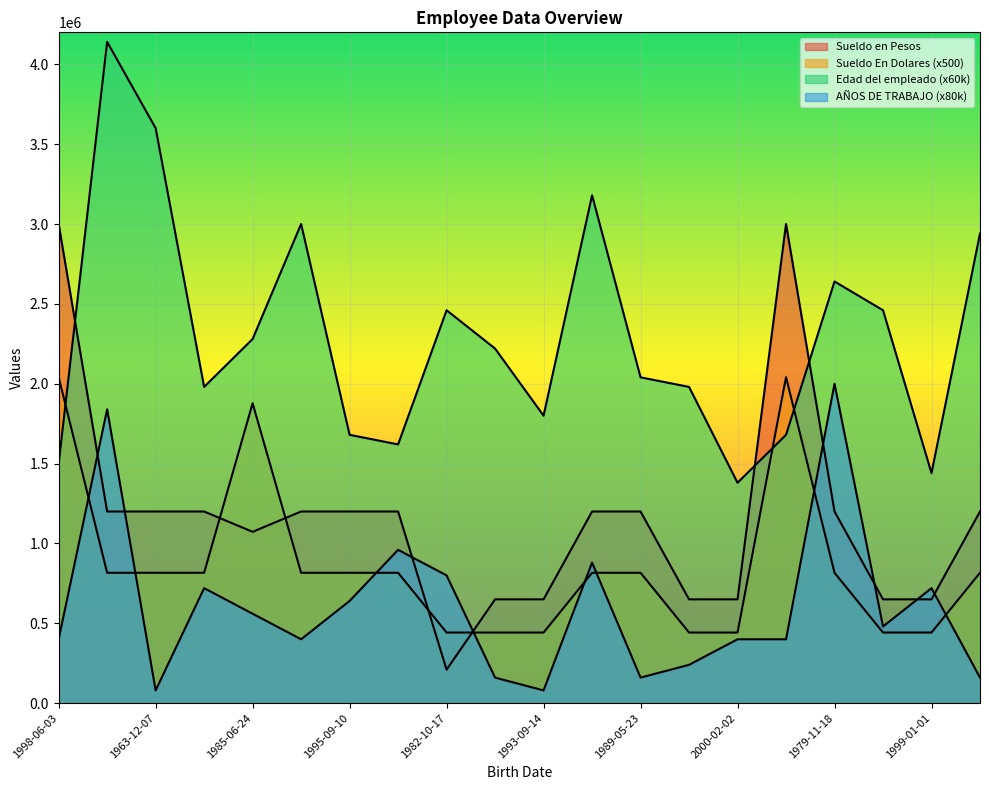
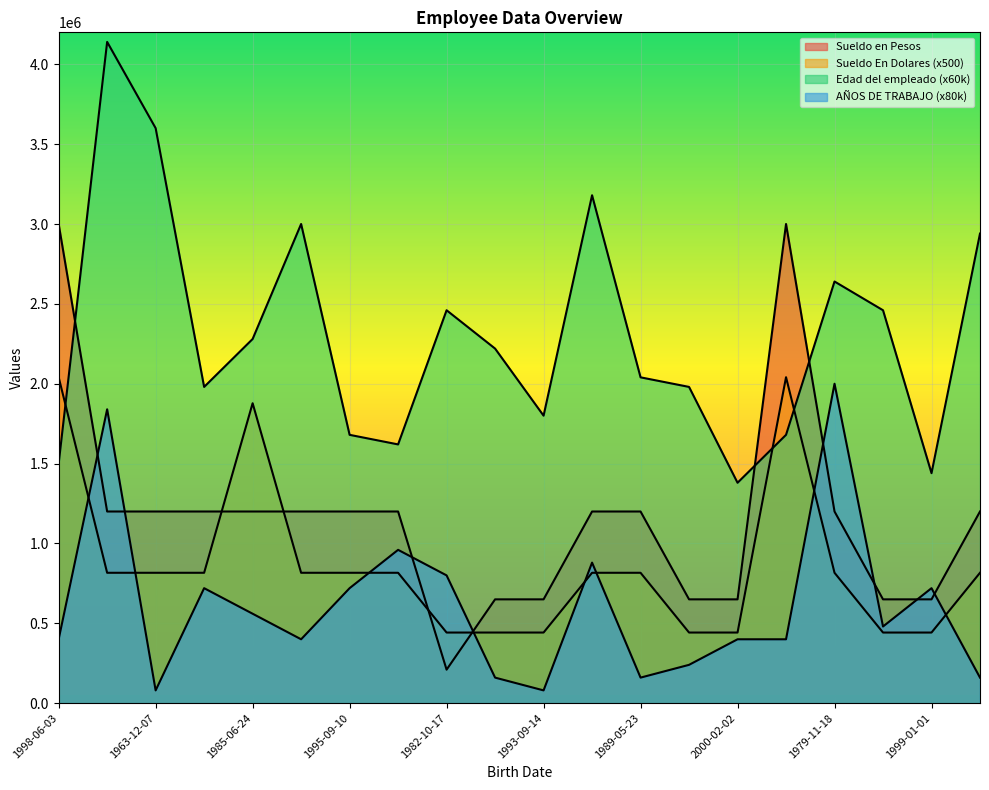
Sueldo en Pesos, 1985-06-24: 1070000 -> 1200000
AÑOS DE TRABAJO (x80k), 1995-09-10: 640000 -> 720000
